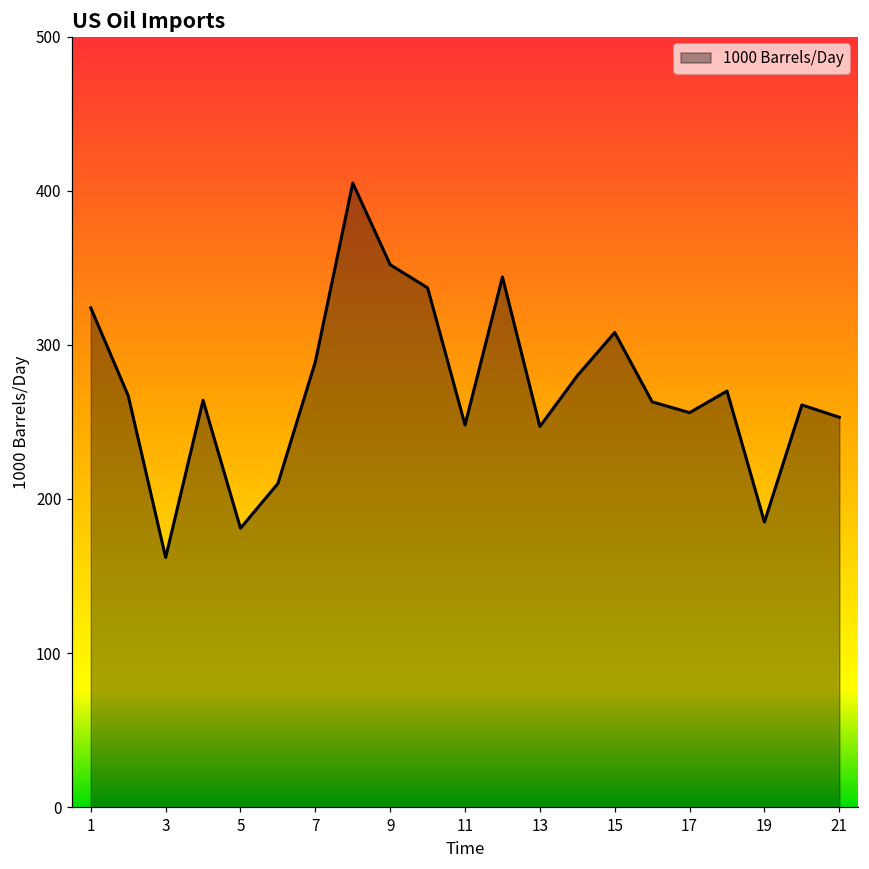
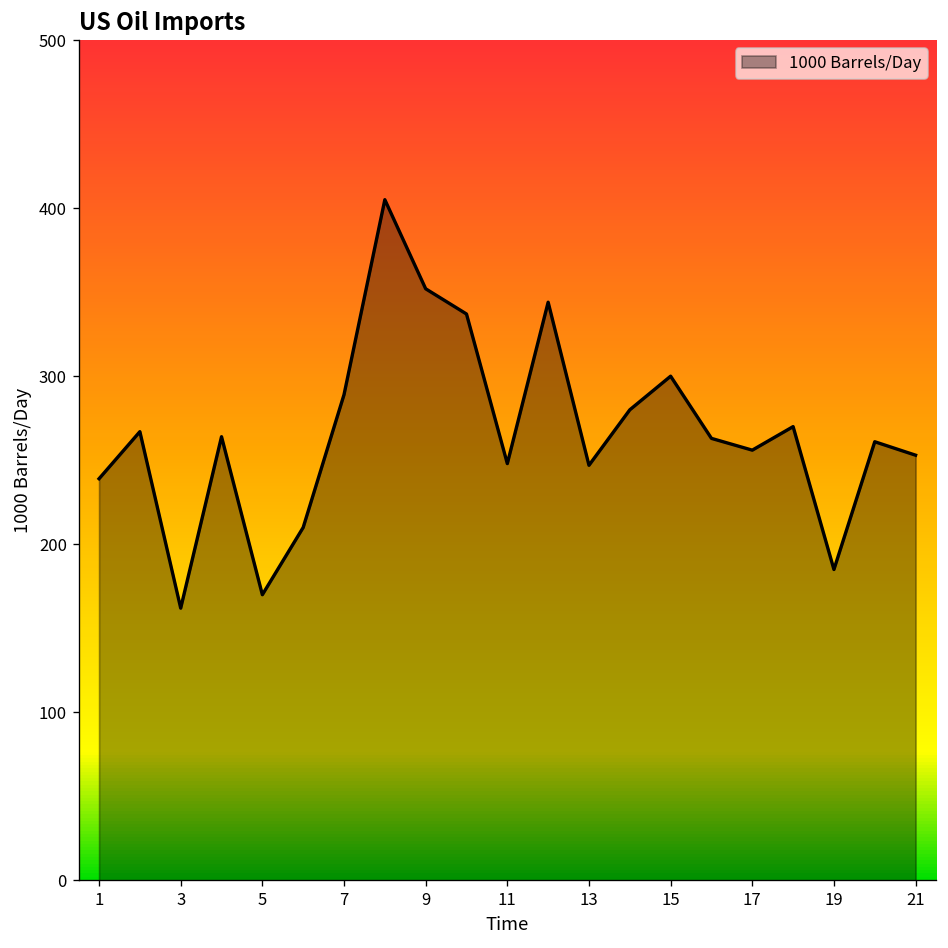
1: 324 -> 239
5: 181 -> 170
15: 308 -> 300
